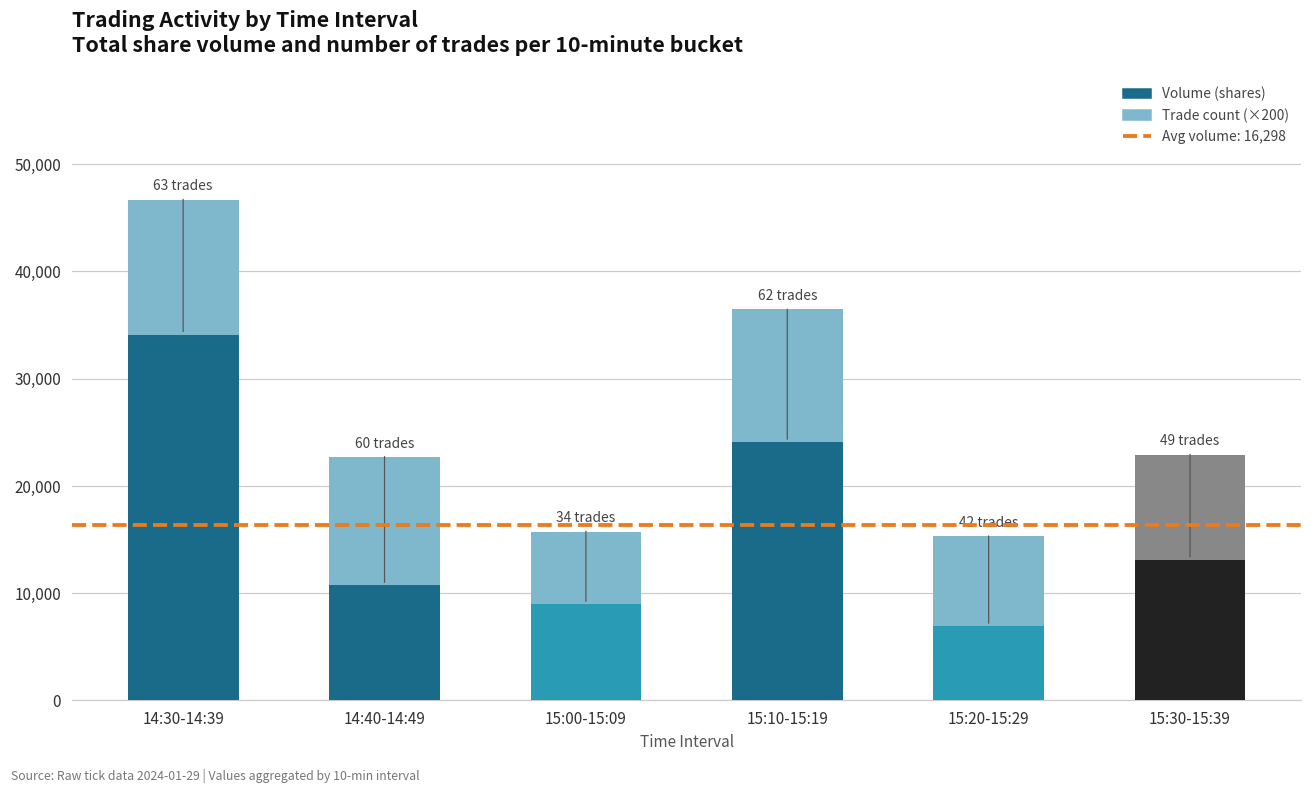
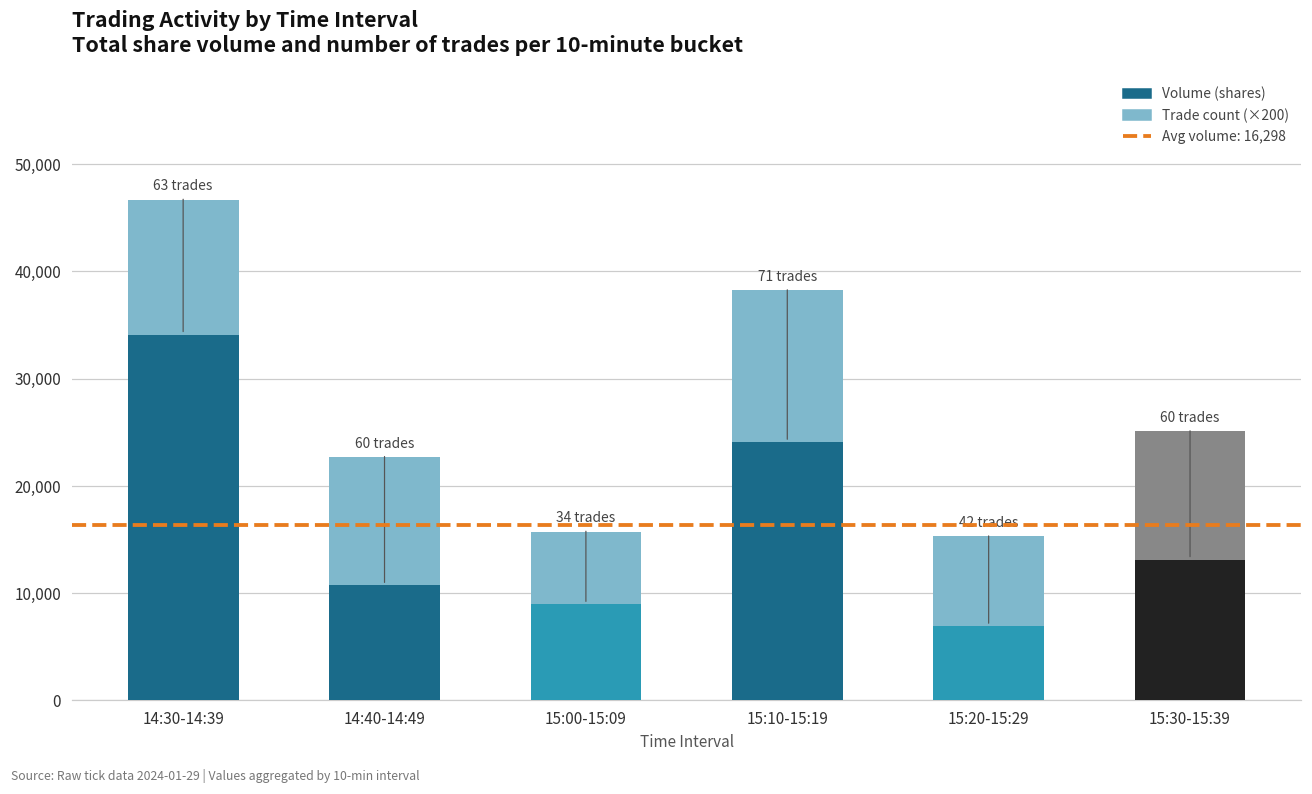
Trade count (×200), 15:10-15:19: 62 -> 71
Trade count (×200), 15:30-15:39: 49 -> 60
